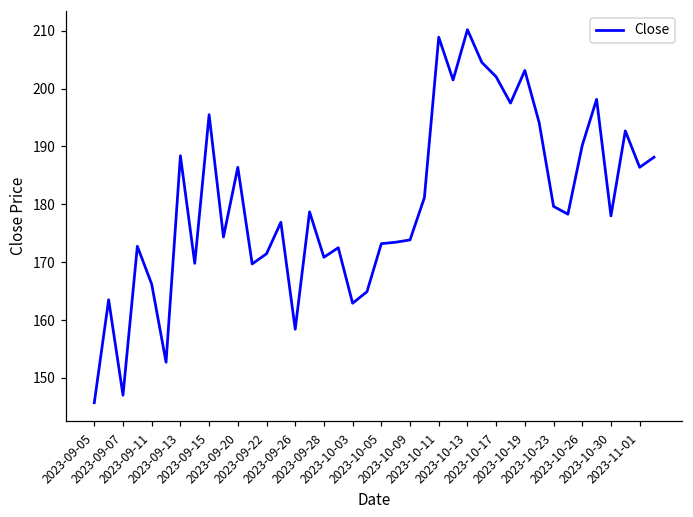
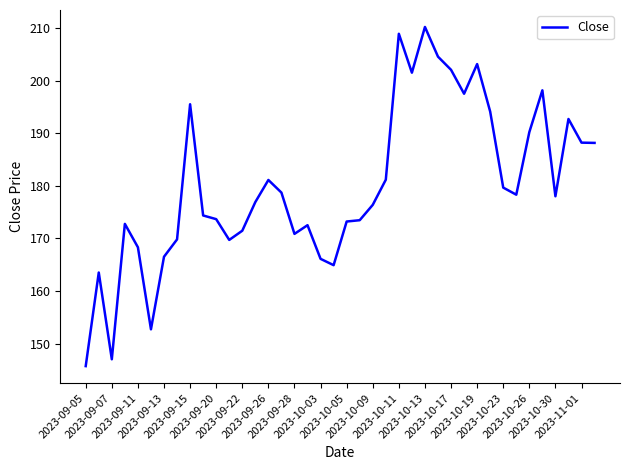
2023-09-11: 166 -> 168
2023-09-13: 188 -> 167
2023-09-20: 186 -> 174
2023-09-26: 158 -> 181
2023-10-03: 163 -> 166
2023-10-09: 174 -> 176
2023-11-01: 186 -> 188
